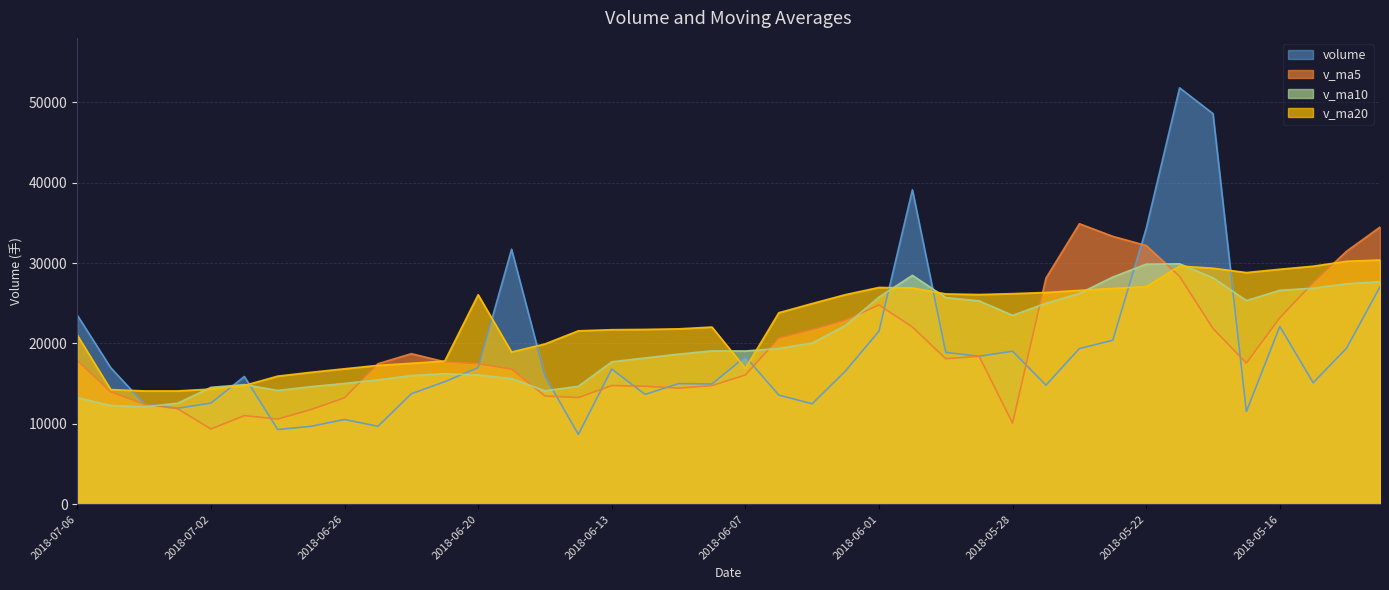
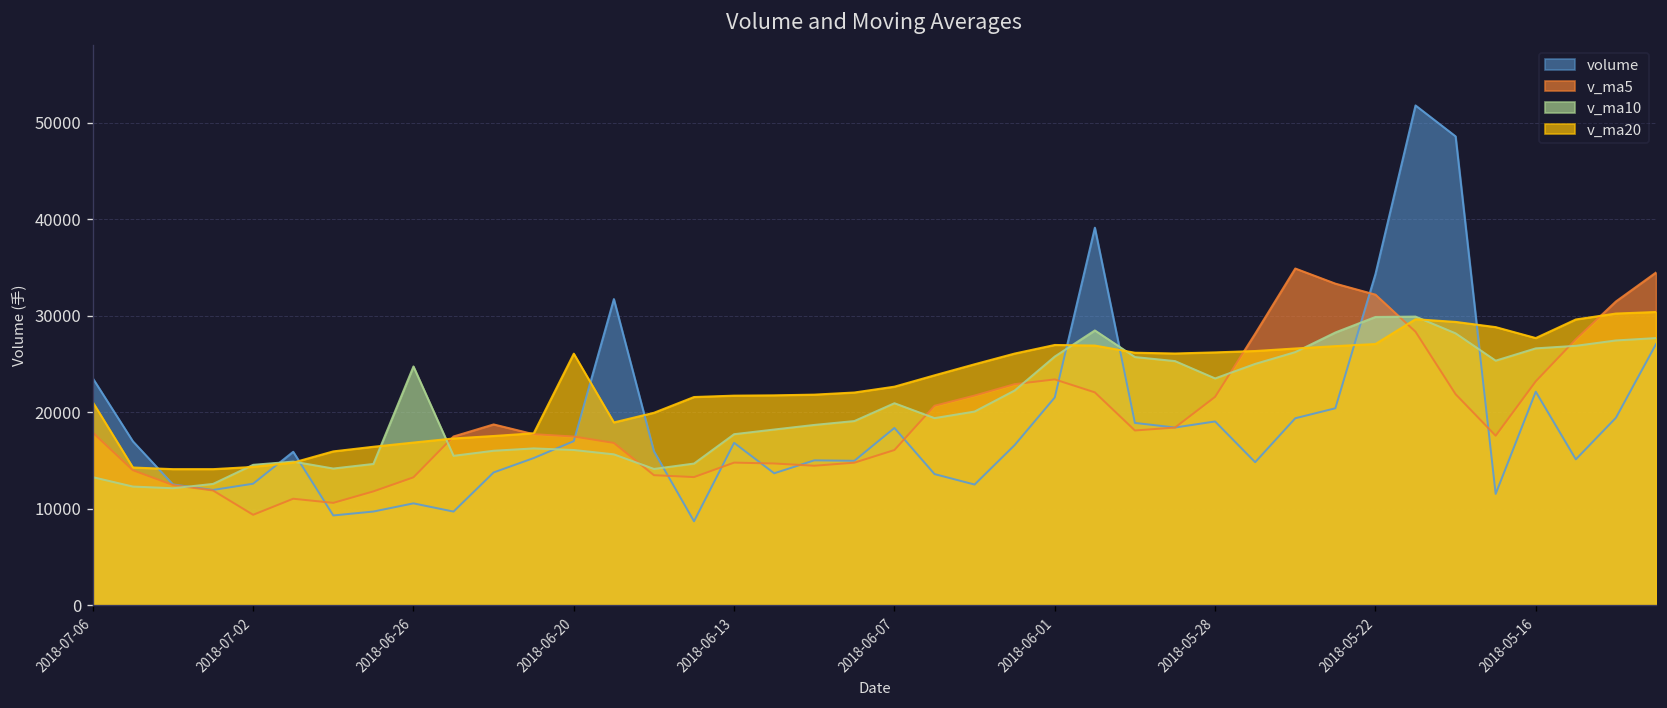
v_ma10, 2018-06-26: 15000 -> 25000
v_ma10, 2018-06-07: 19000 -> 21000
v_ma20, 2018-06-07: 17000 -> 23000
v_ma5, 2018-06-01: 25000 -> 23000
v_ma5, 2018-05-28: 10000 -> 22000
v_ma20, 2018-05-16: 29000 -> 28000
